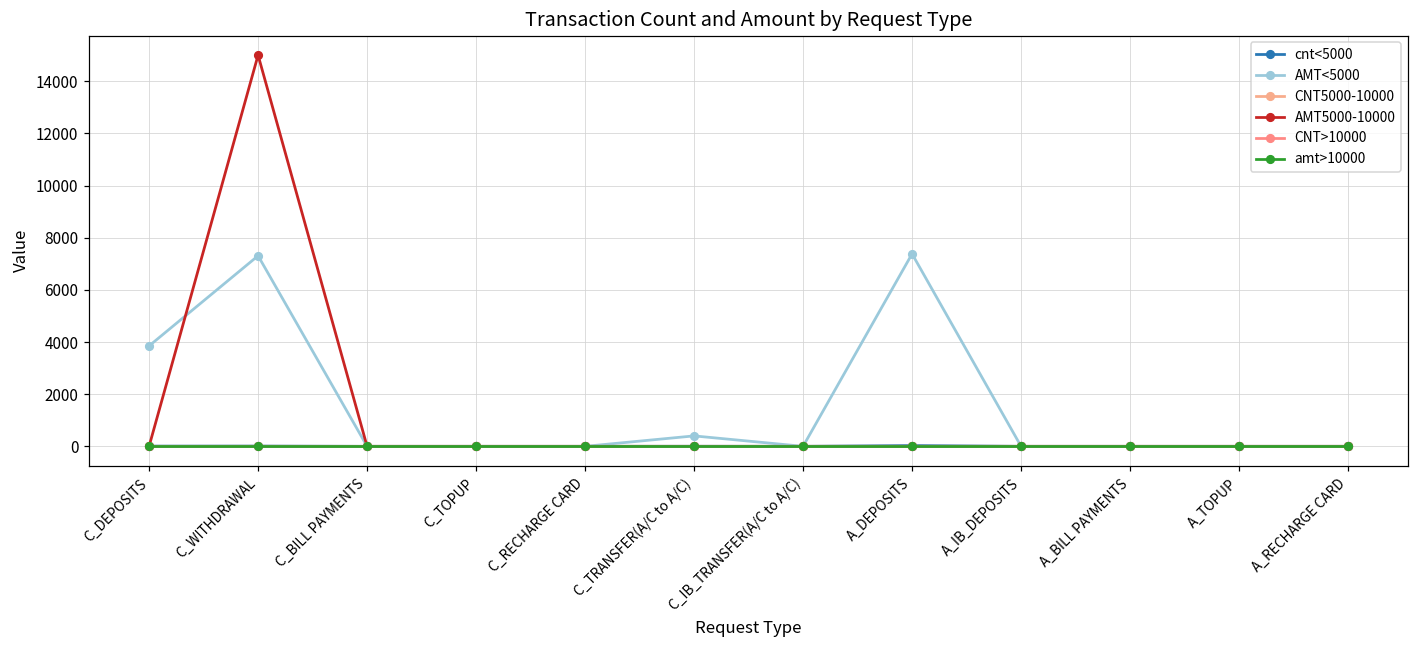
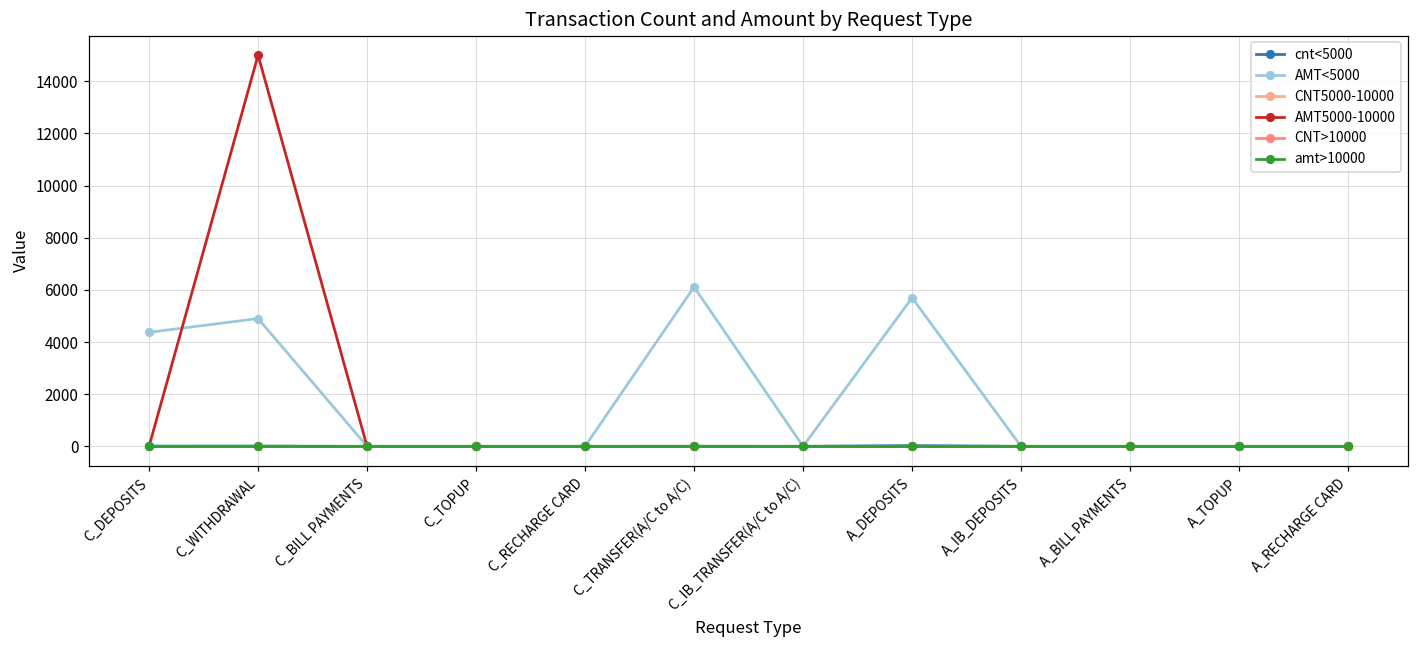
AMT<5000, C_DEPOSITS: 3900 -> 4400
AMT<5000, C_WITHDRAWAL: 7300 -> 4900
AMT<5000, C_TRANSFER(A/C to A/C): 400 -> 6100
AMT<5000, A_DEPOSITS: 7400 -> 5700
